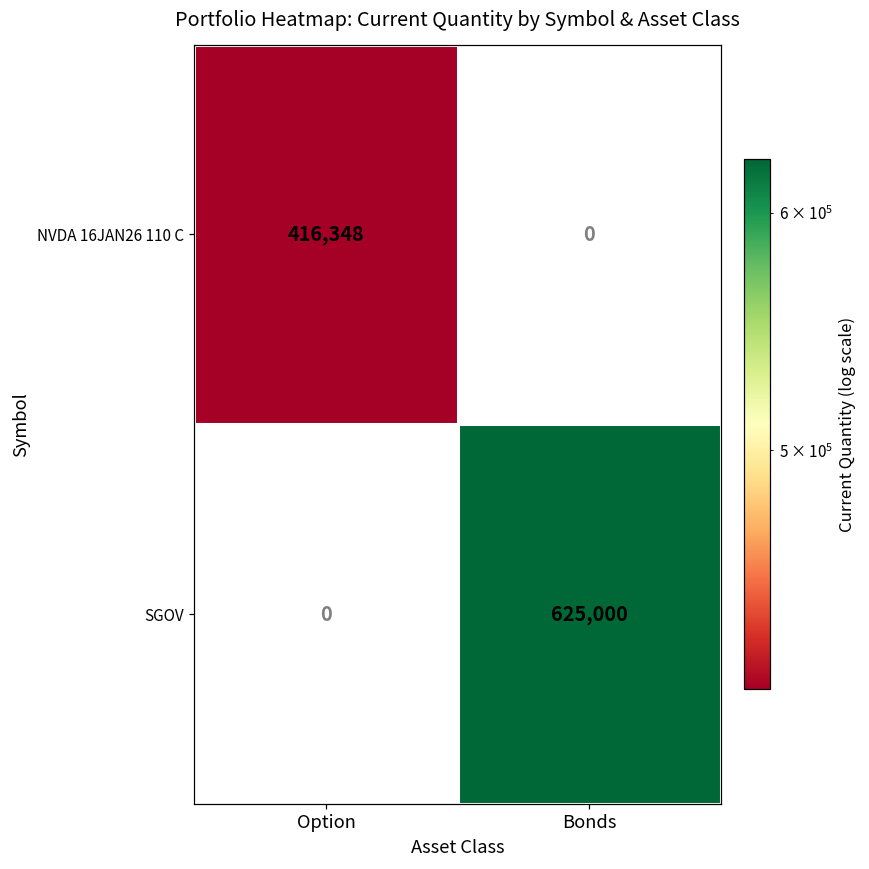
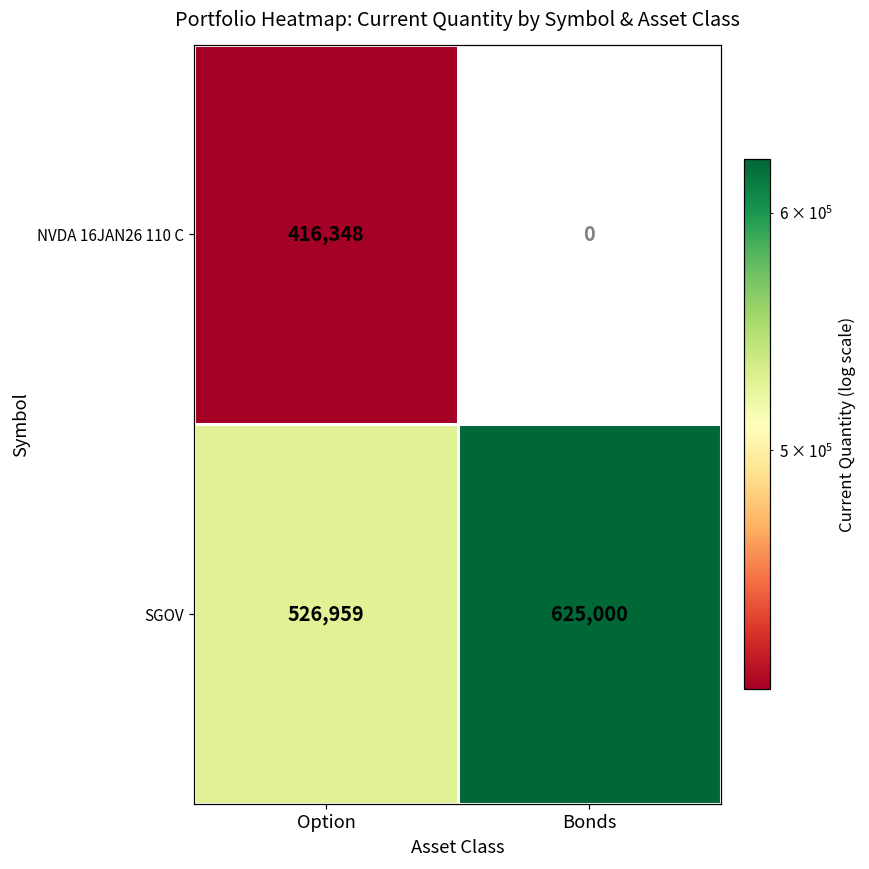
SGOV, Option: 0 -> 526,959
